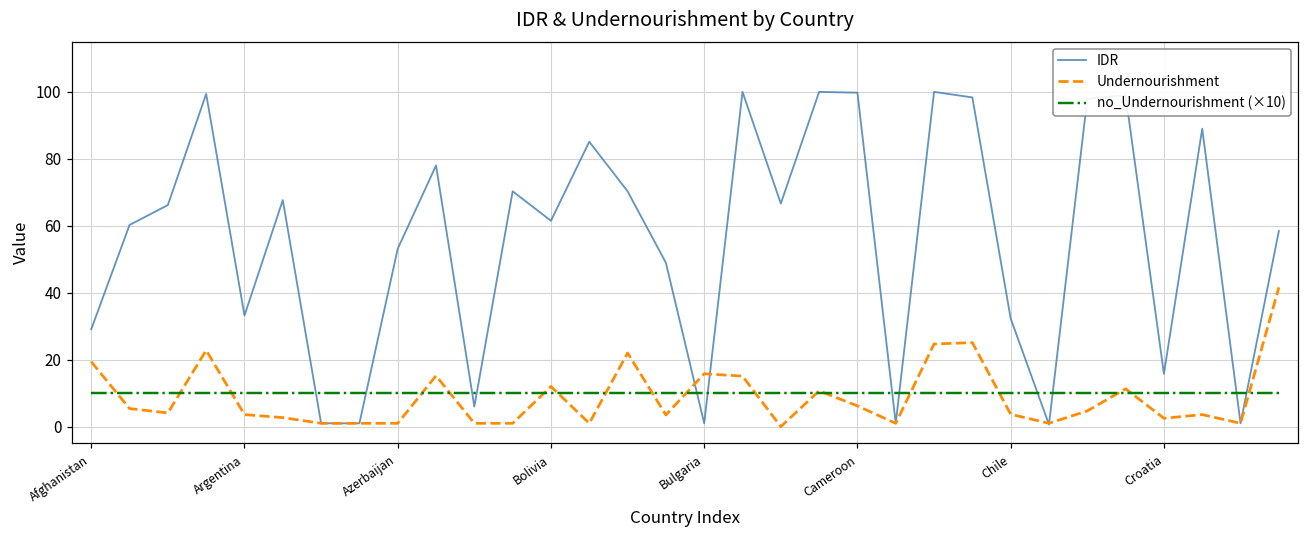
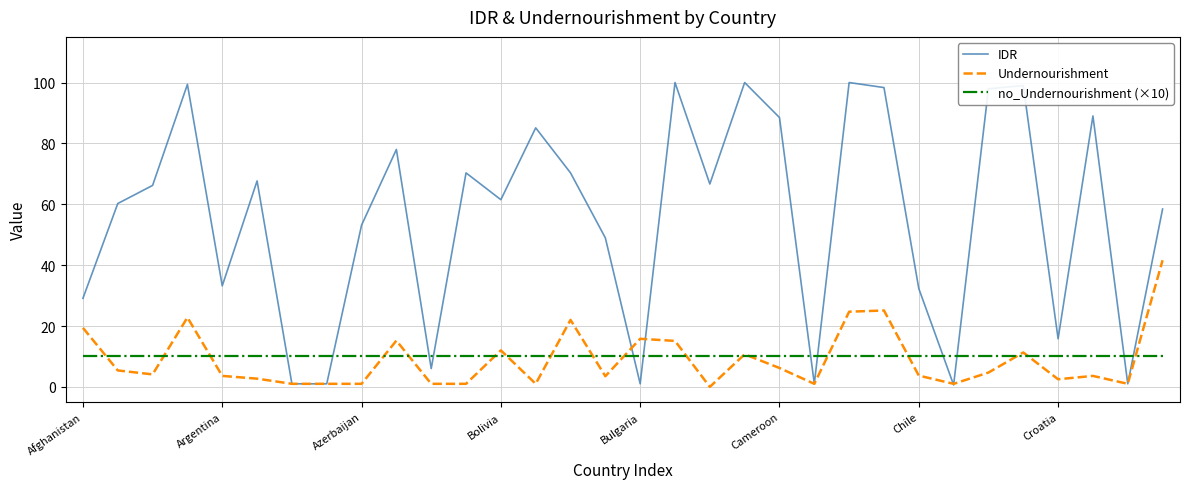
IDR, Cameroon: 100 -> 88
